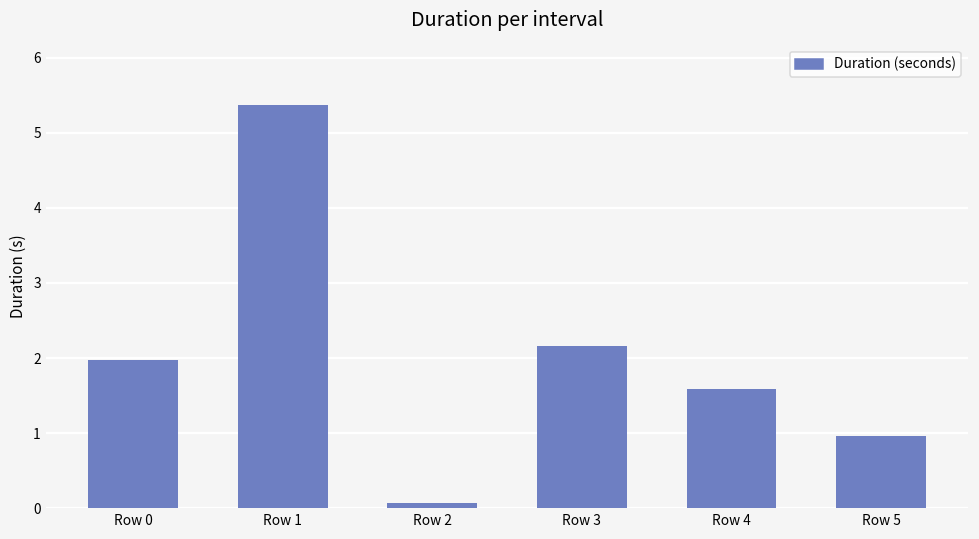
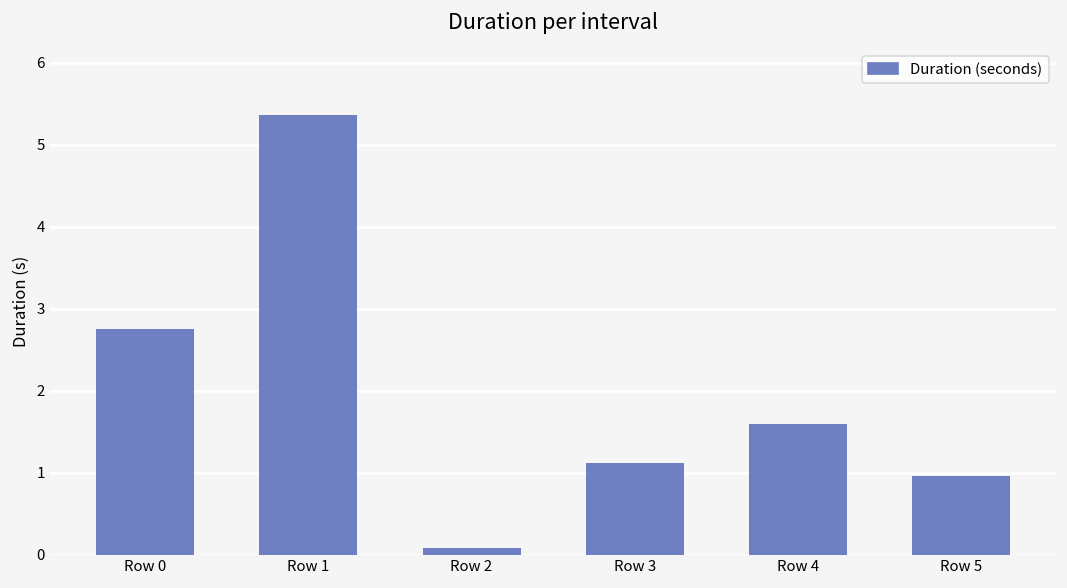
Row 0: 2.0 -> 2.8
Row 3: 2.2 -> 1.1
